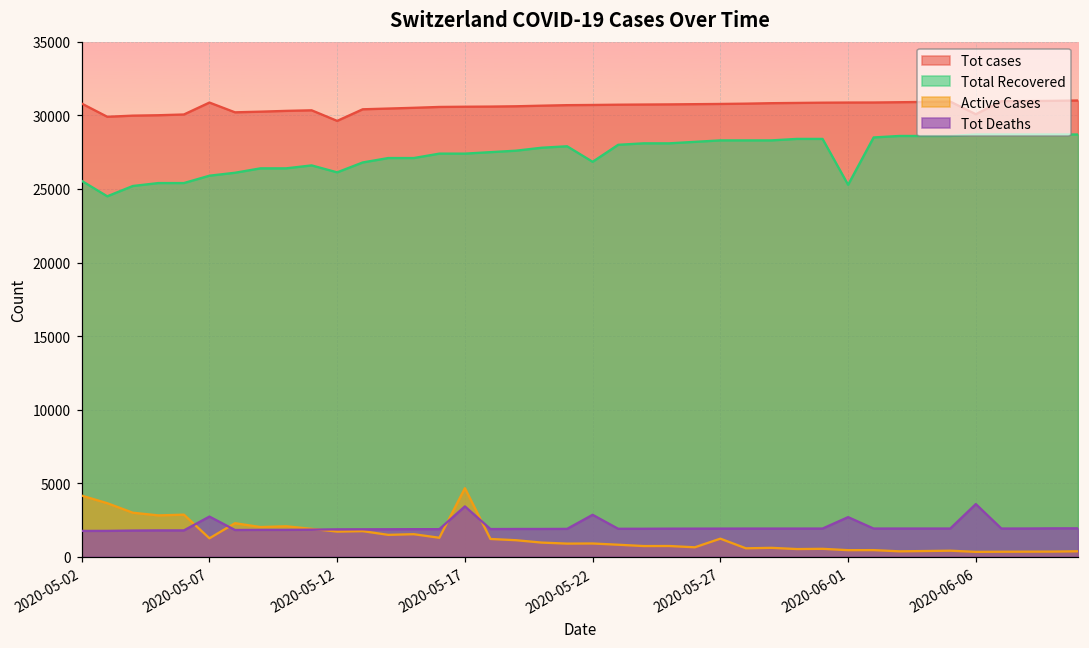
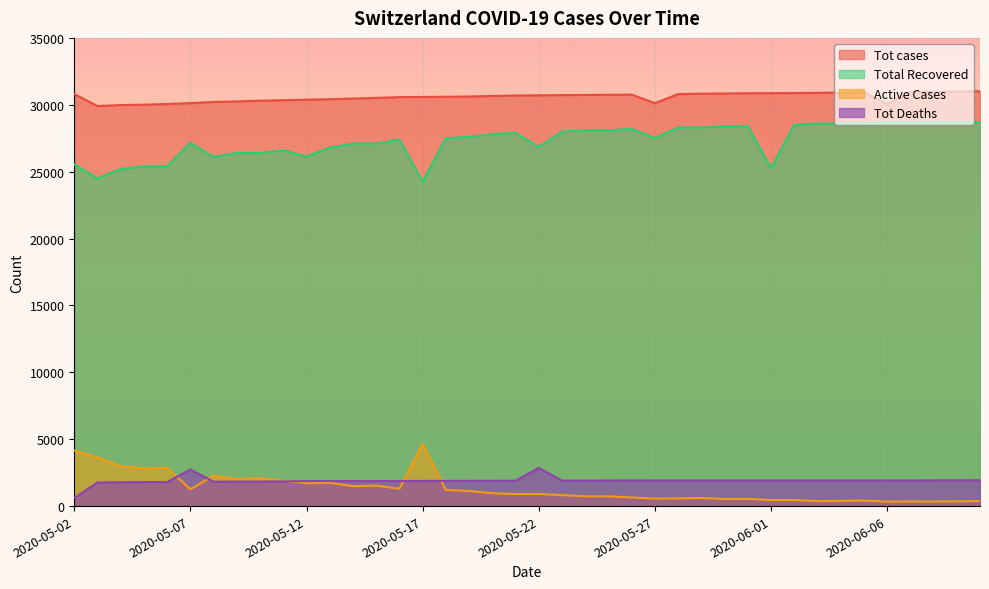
Tot Deaths, 2020-05-02: 1800 -> 600
Tot cases, 2020-05-07: 30900 -> 30100
Total Recovered, 2020-05-07: 25900 -> 27200
Tot cases, 2020-05-12: 29600 -> 30400
Total Recovered, 2020-05-17: 27400 -> 24200
Tot Deaths, 2020-05-17: 3400 -> 1900
Tot cases, 2020-05-27: 30800 -> 30100
Total Recovered, 2020-05-27: 28300 -> 27500
Active Cases, 2020-05-27: 1200 -> 600
Tot Deaths, 2020-06-01: 2700 -> 1900
Tot Deaths, 2020-06-06: 3600 -> 1900
